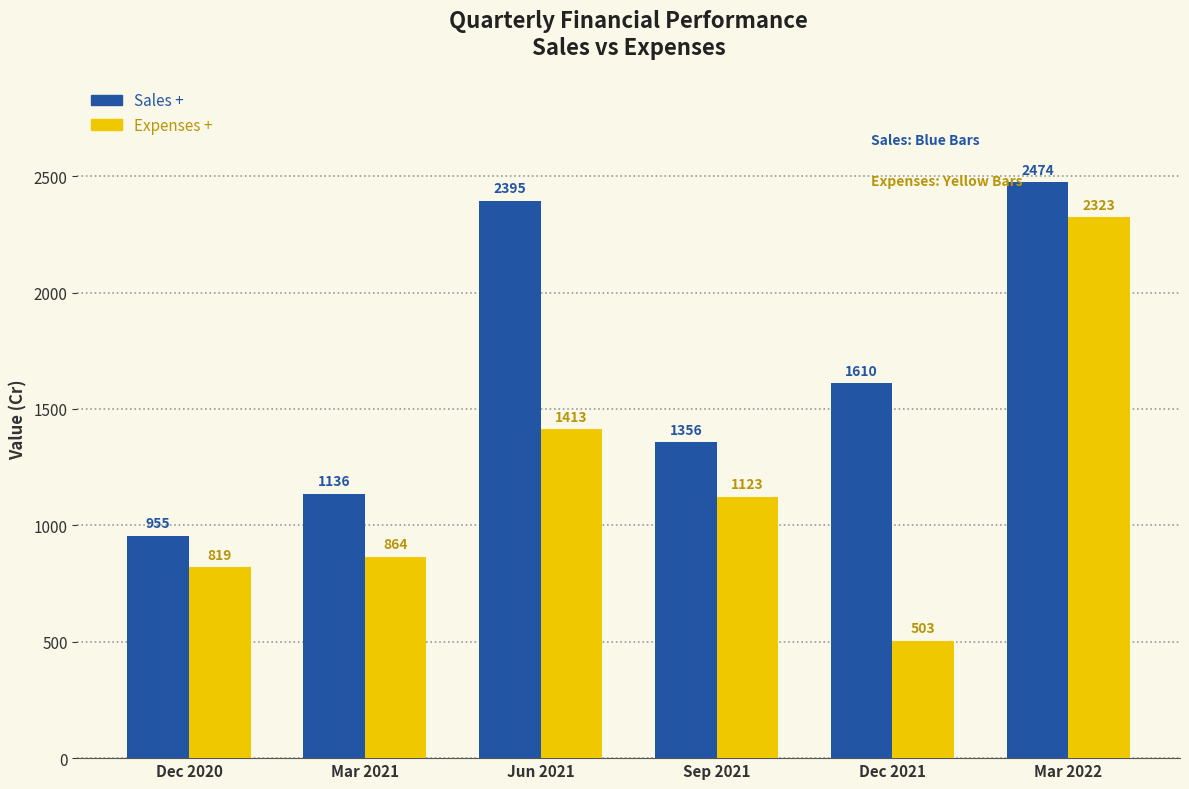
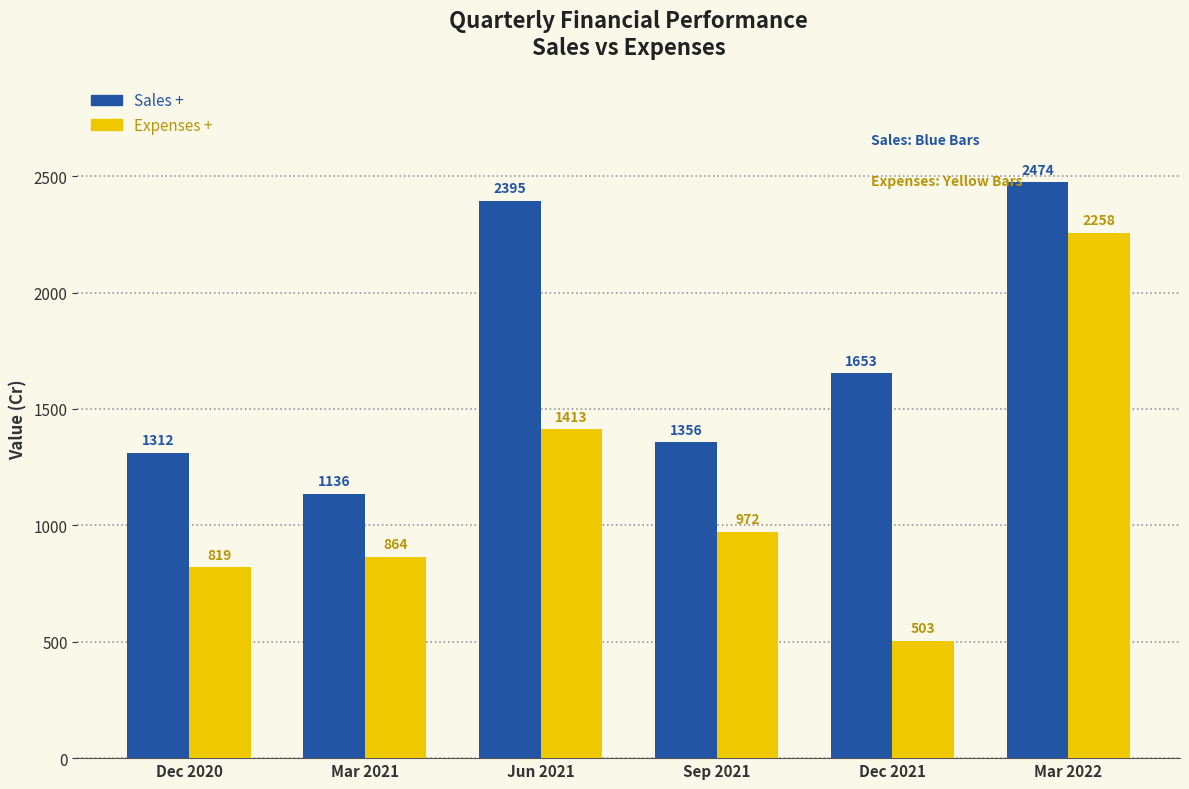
Sales +, Dec 2020: 955 -> 1312
Expenses +, Sep 2021: 1123 -> 972
Sales +, Dec 2021: 1610 -> 1653
Expenses +, Mar 2022: 2323 -> 2258
